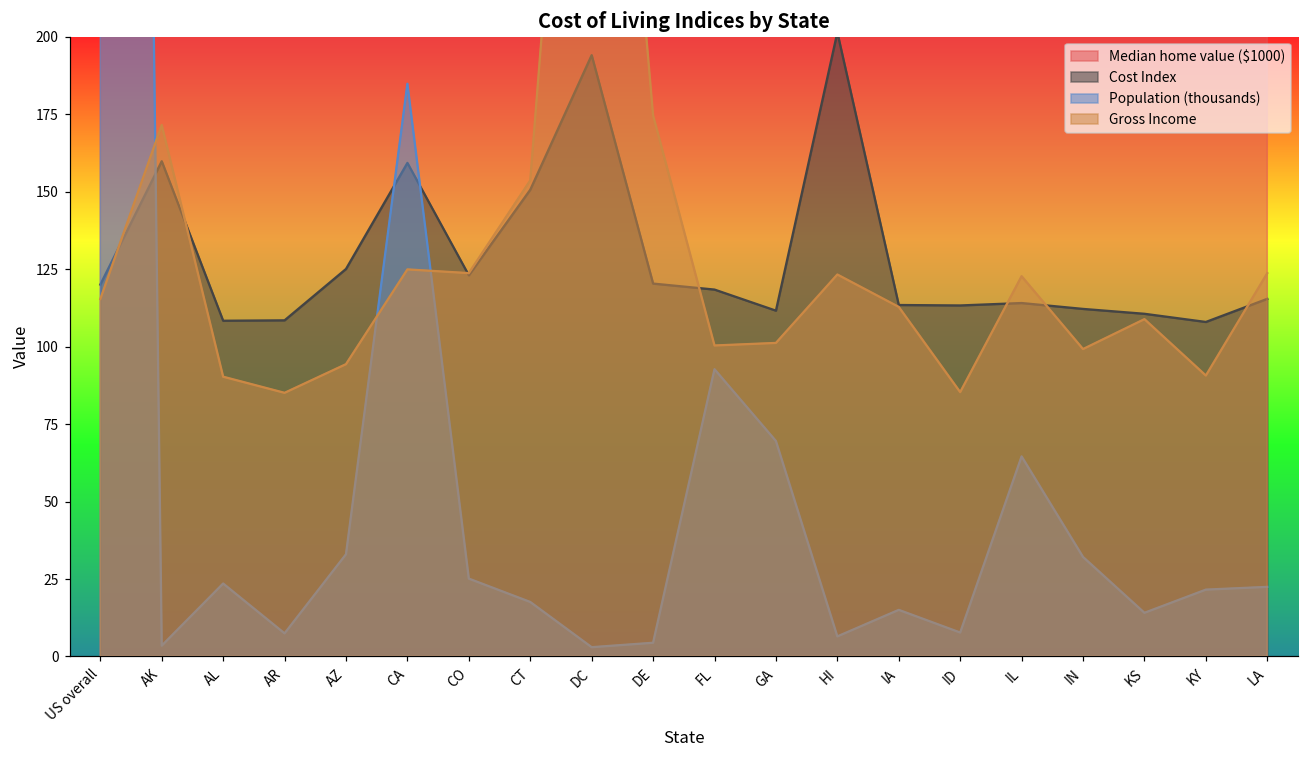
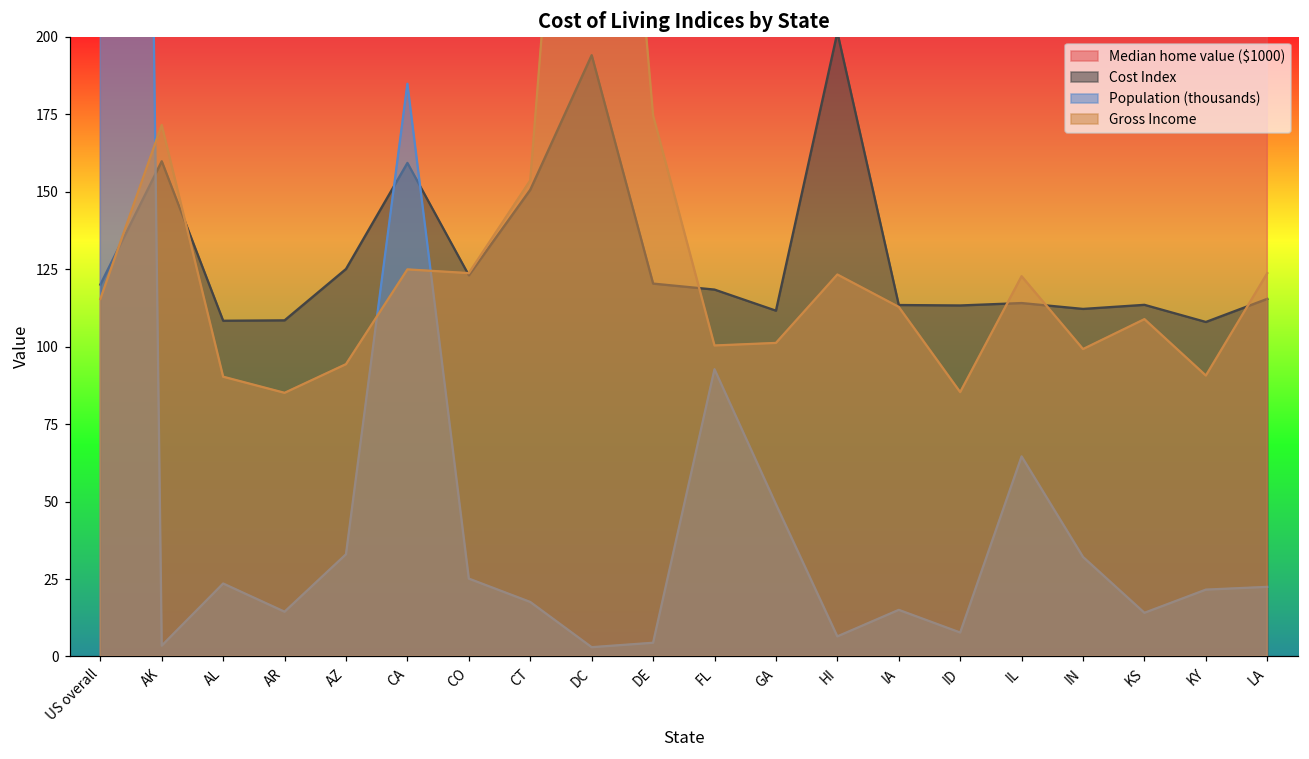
Population (thousands), AR: 7 -> 14
Population (thousands), GA: 70 -> 49
Cost Index, KS: 111 -> 113
